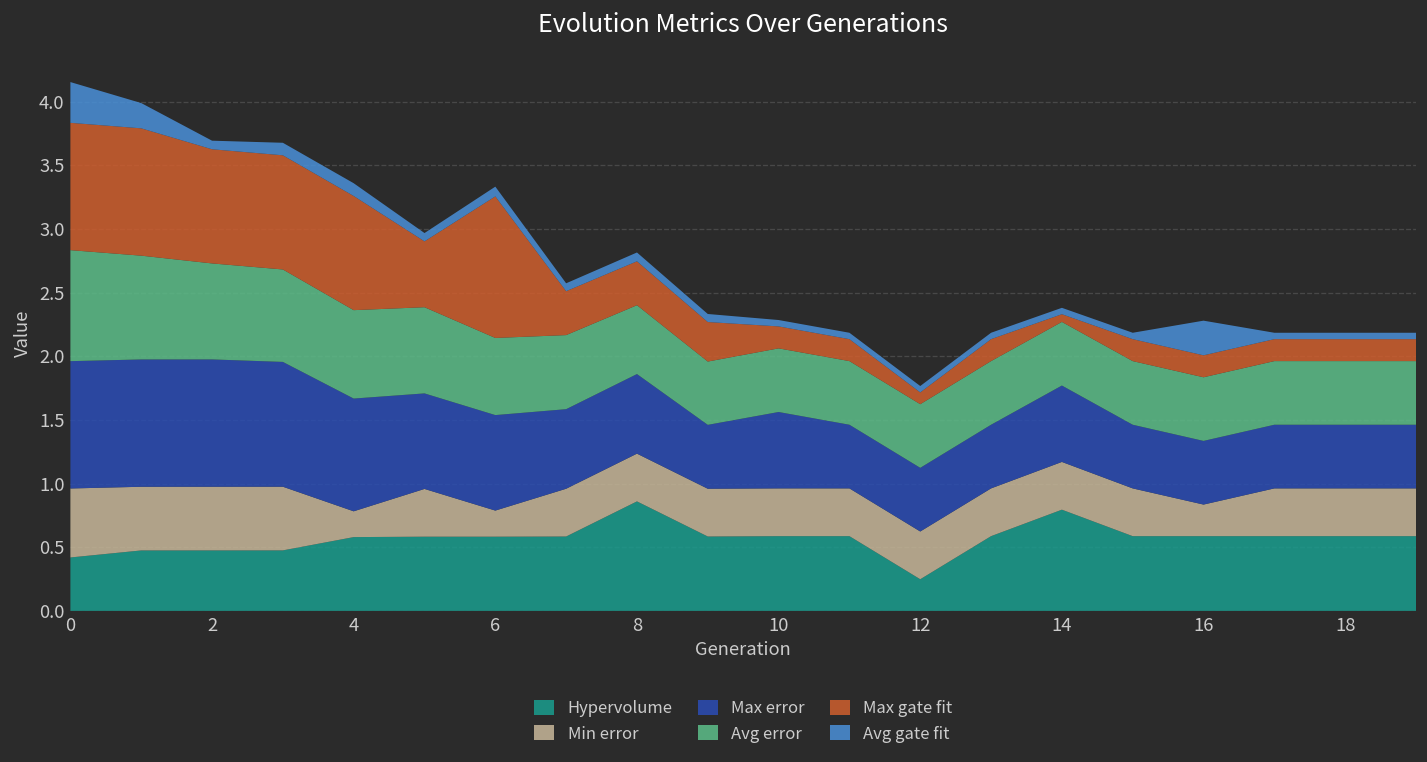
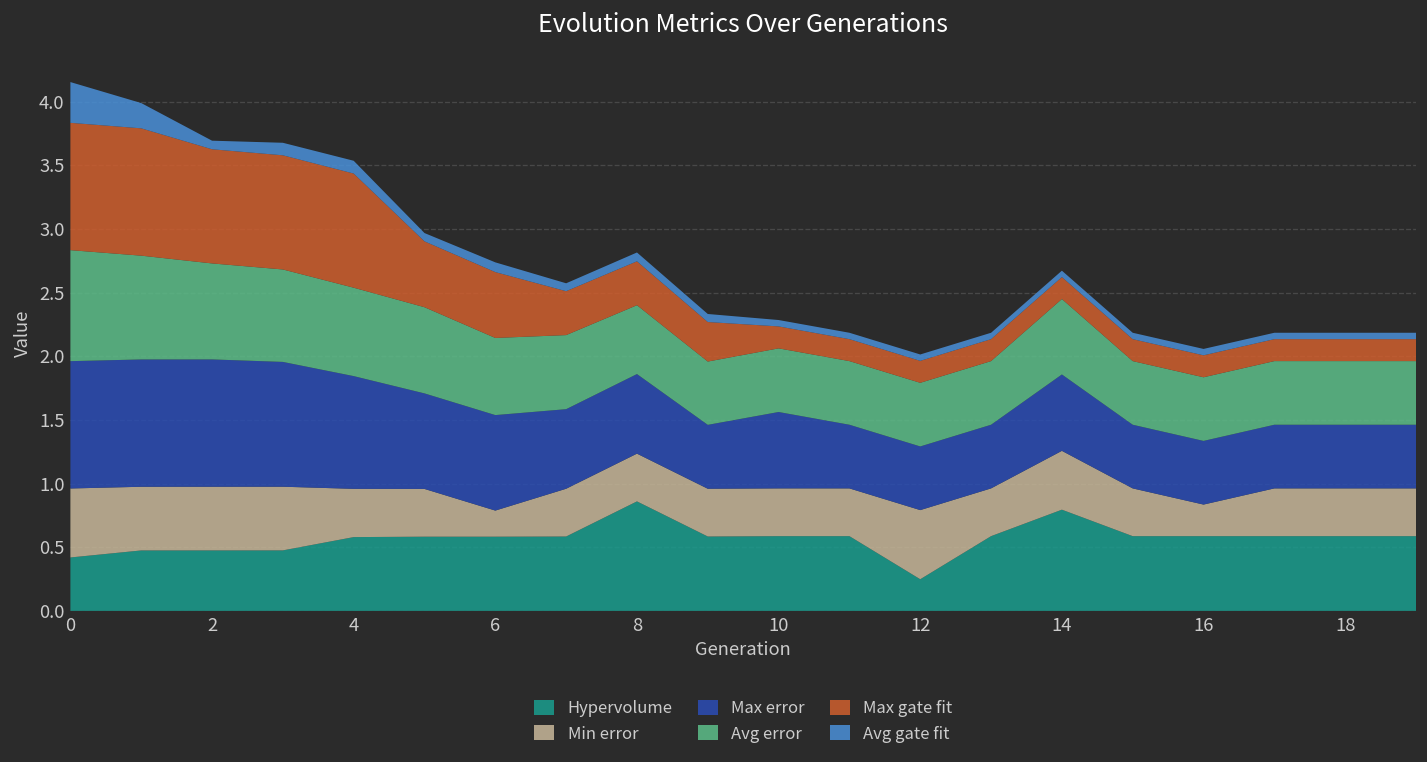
Min error, 4: 0.20 -> 0.38
Max gate fit, 6: 1.11 -> 0.52
Min error, 12: 0.38 -> 0.54
Max gate fit, 12: 0.09 -> 0.17
Min error, 14: 0.38 -> 0.46
Avg error, 14: 0.50 -> 0.59
Max gate fit, 14: 0.06 -> 0.17
Avg gate fit, 16: 0.27 -> 0.05
